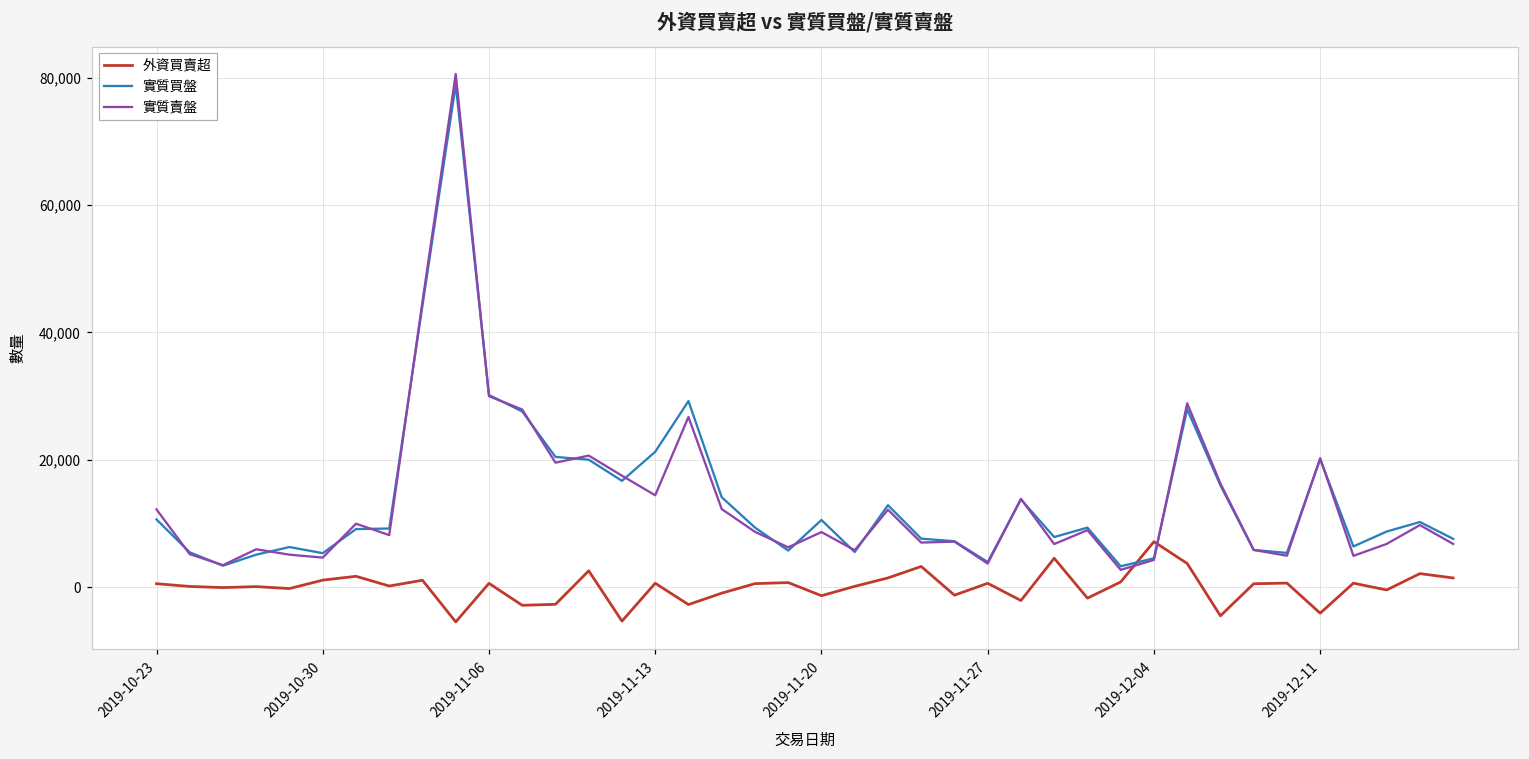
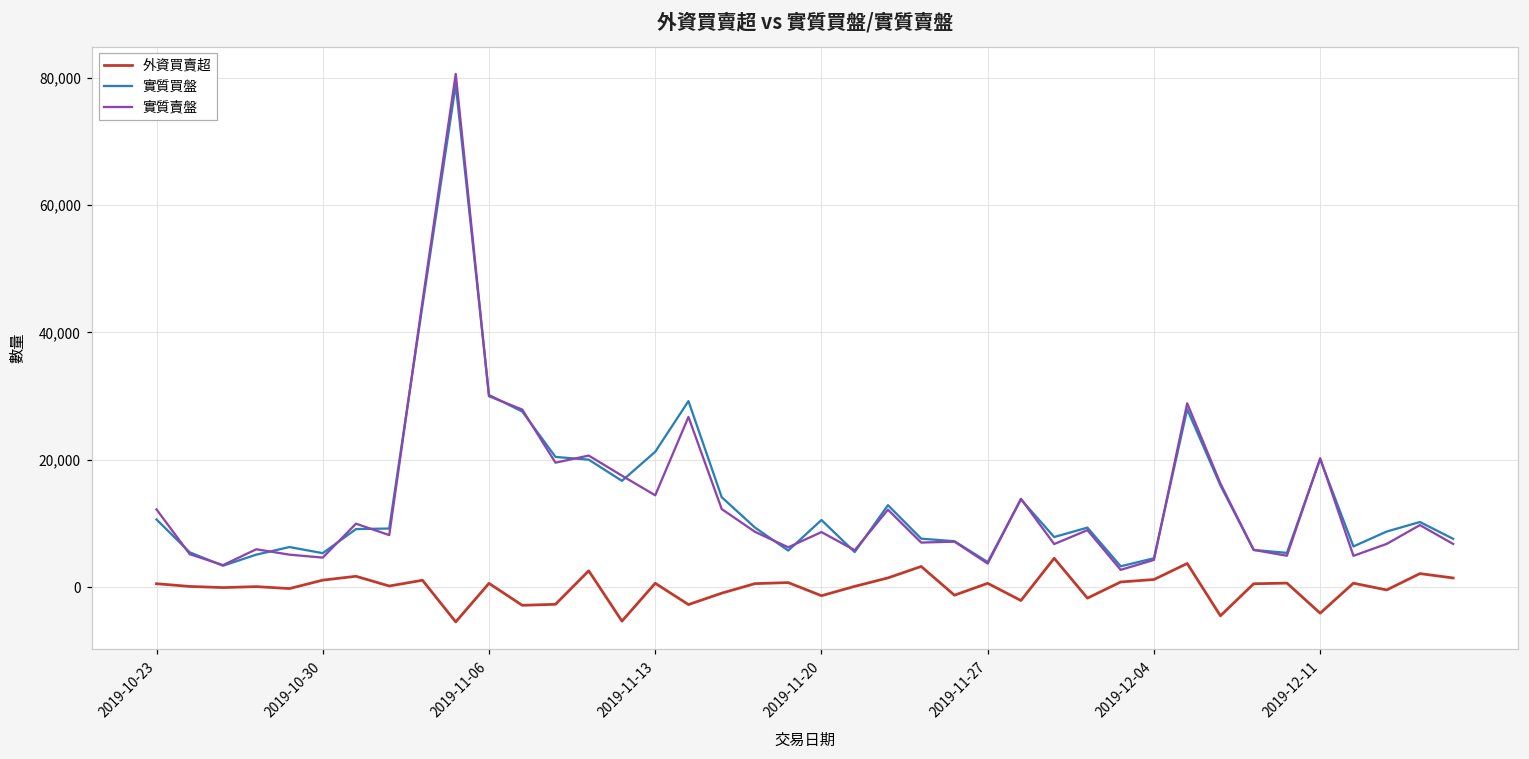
外資買賣超, 2019-12-04: 7,000 -> 1,000
